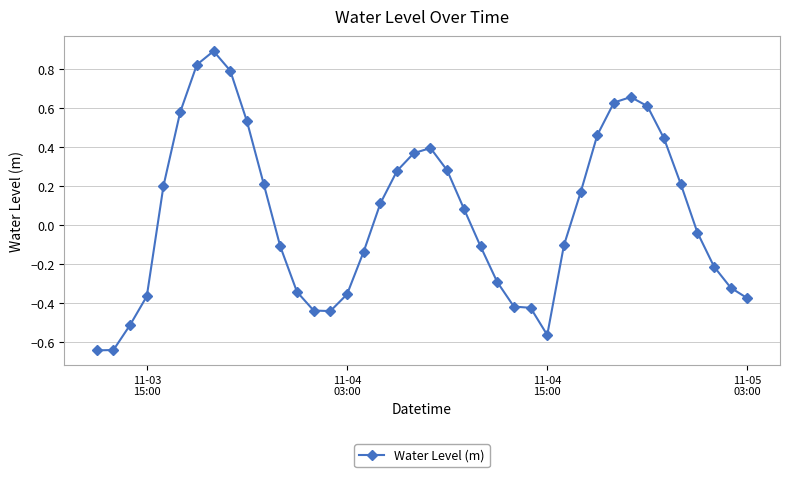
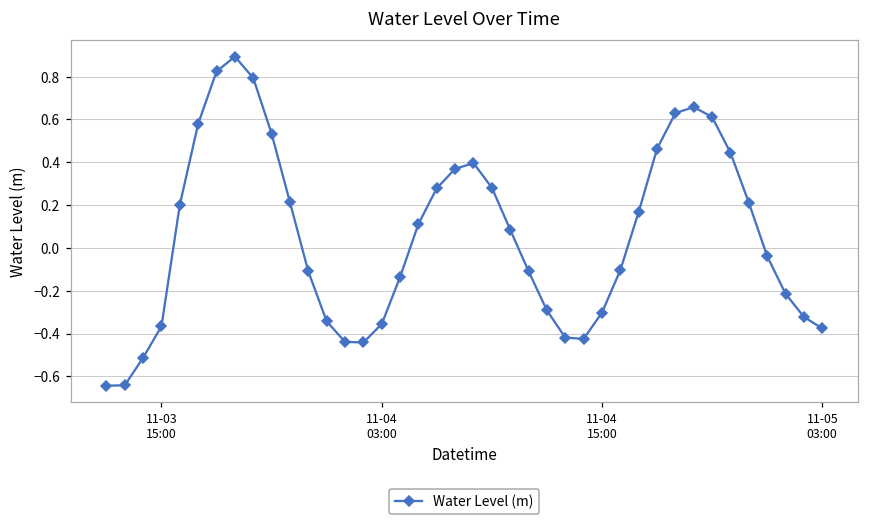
11-04 15:00: -0.56 -> -0.30
